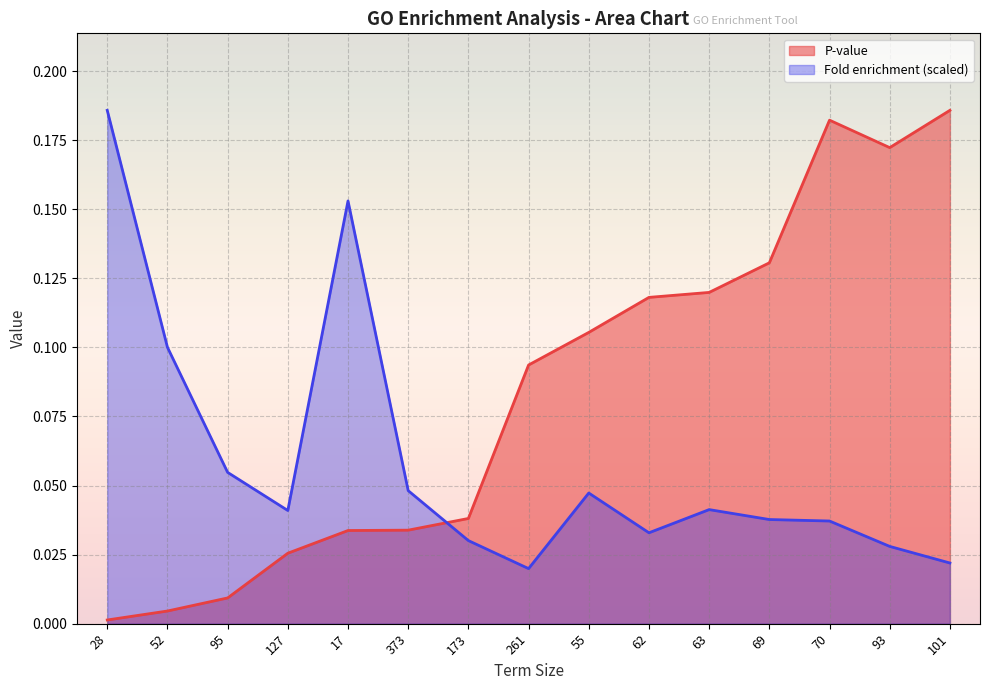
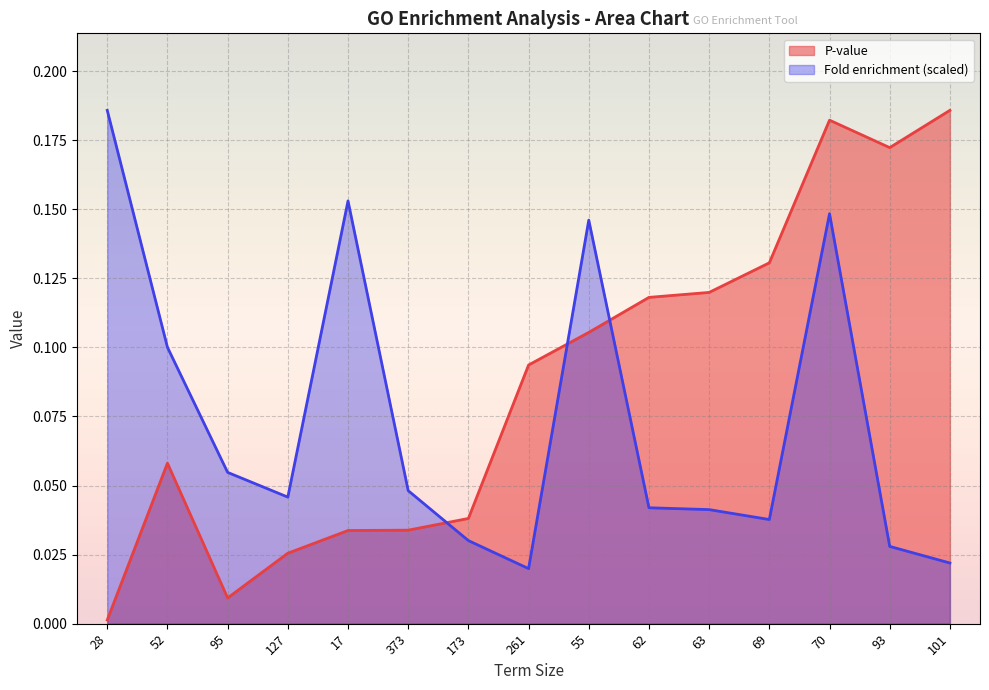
P-value, 52: 0.005 -> 0.058
Fold enrichment (scaled), 127: 0.041 -> 0.046
Fold enrichment (scaled), 55: 0.047 -> 0.146
Fold enrichment (scaled), 62: 0.033 -> 0.042
Fold enrichment (scaled), 70: 0.037 -> 0.148
